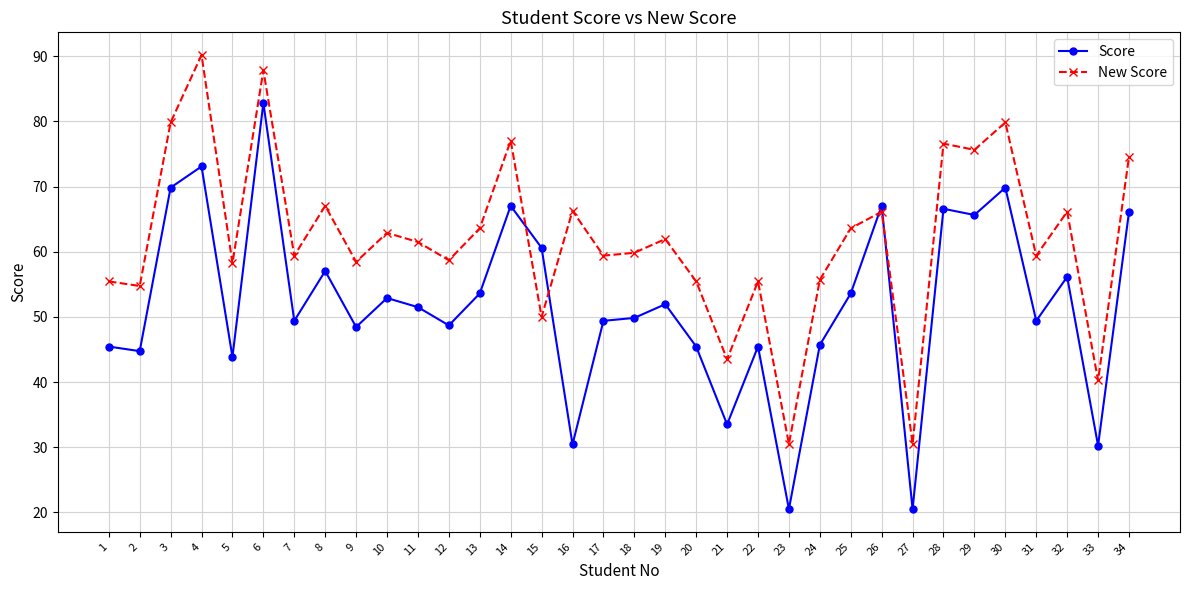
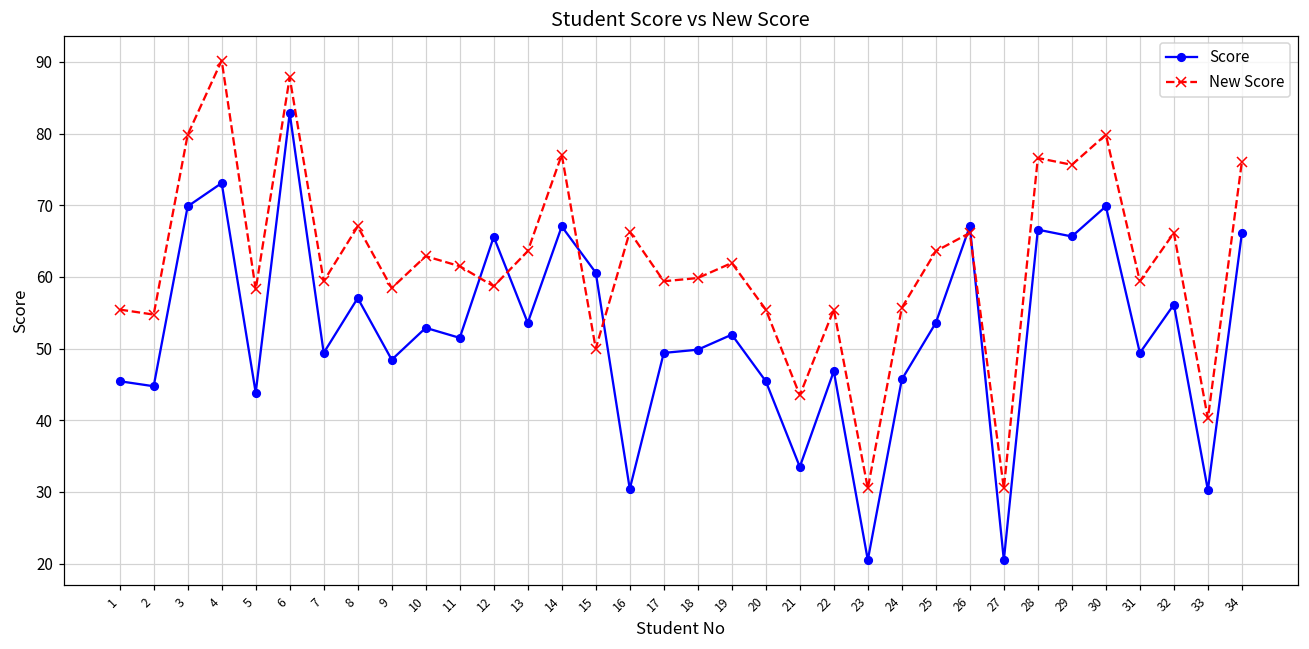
Score, 12: 49 -> 66
Score, 22: 45 -> 47
New Score, 34: 75 -> 76
